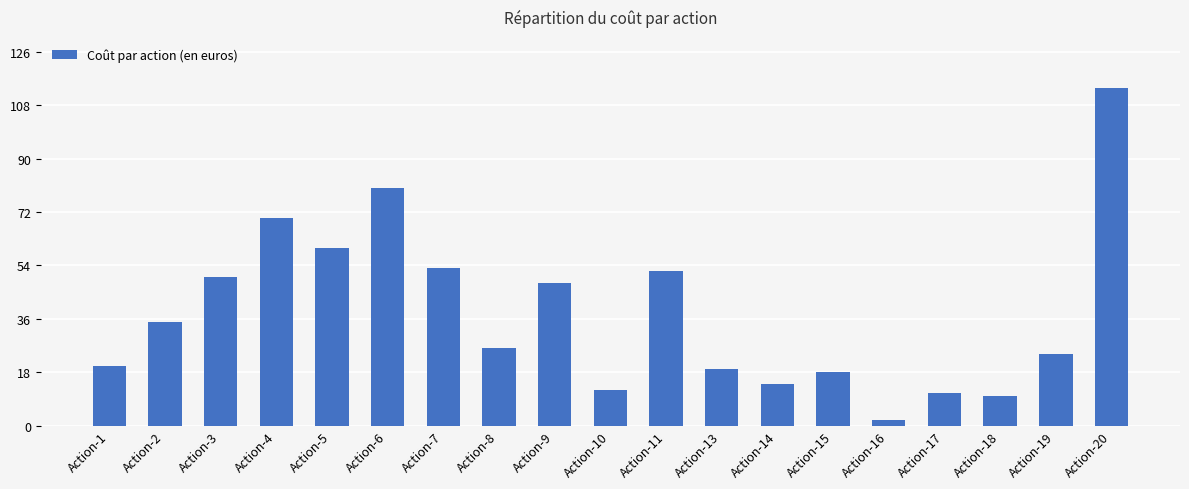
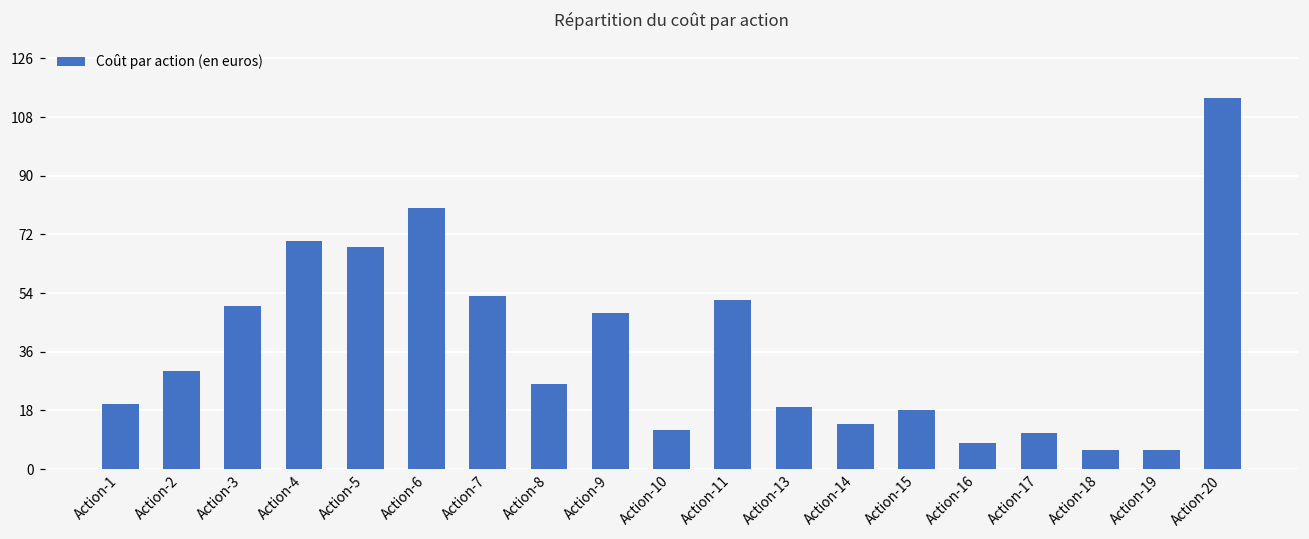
Action-2: 35 -> 30
Action-5: 60 -> 68
Action-16: 2 -> 8
Action-18: 10 -> 6
Action-19: 24 -> 6
